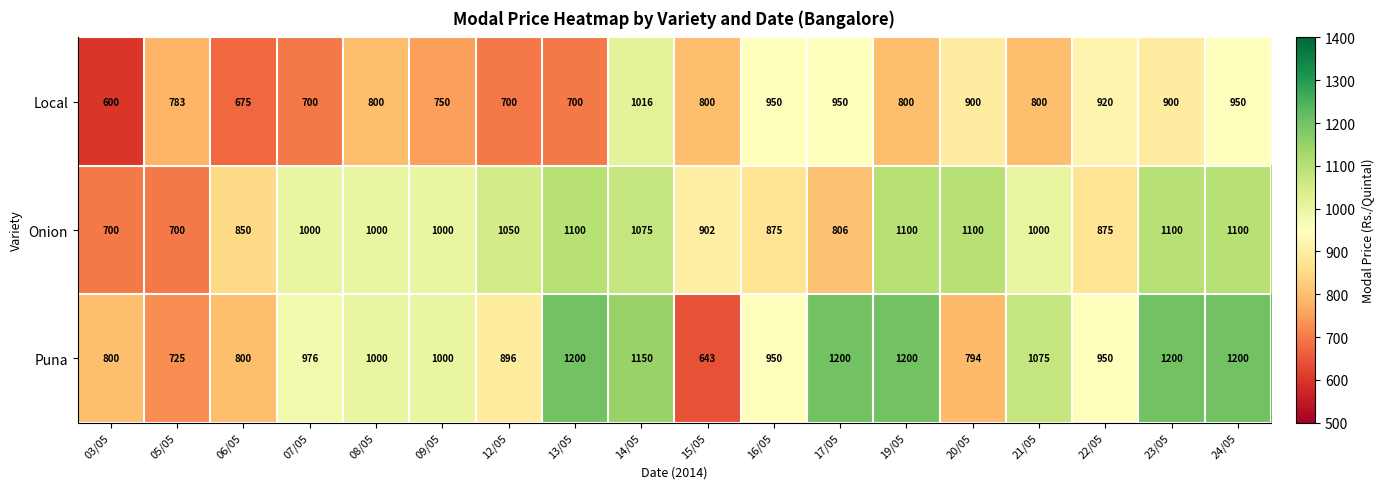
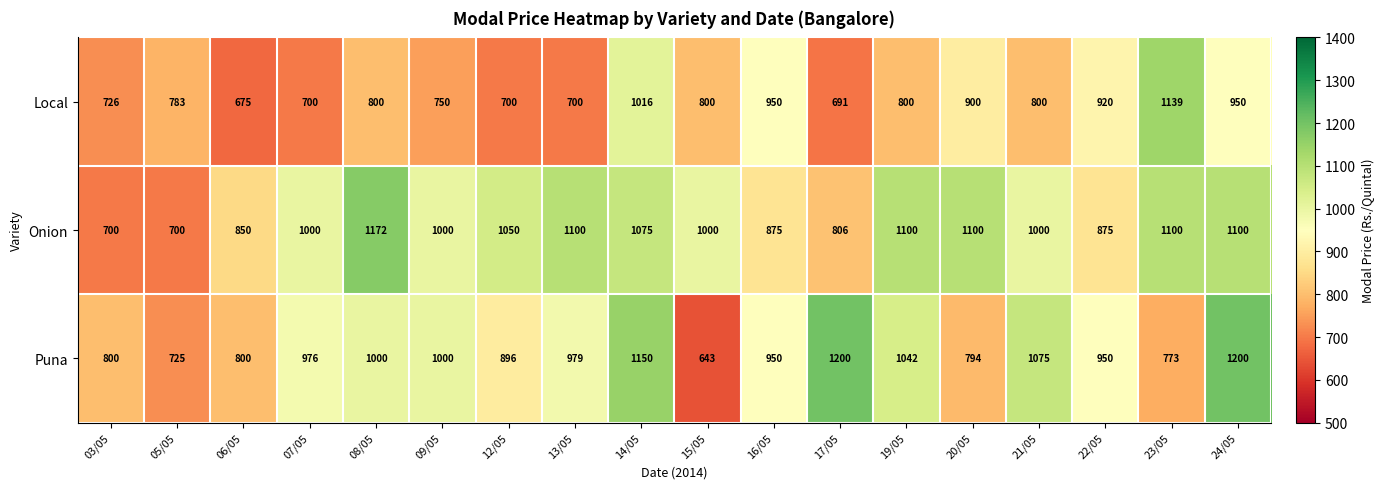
Local, 03/05: 600 -> 726
Local, 17/05: 950 -> 691
Local, 23/05: 900 -> 1139
Onion, 08/05: 1000 -> 1172
Onion, 15/05: 902 -> 1000
Puna, 13/05: 1200 -> 979
Puna, 19/05: 1200 -> 1042
Puna, 23/05: 1200 -> 773
